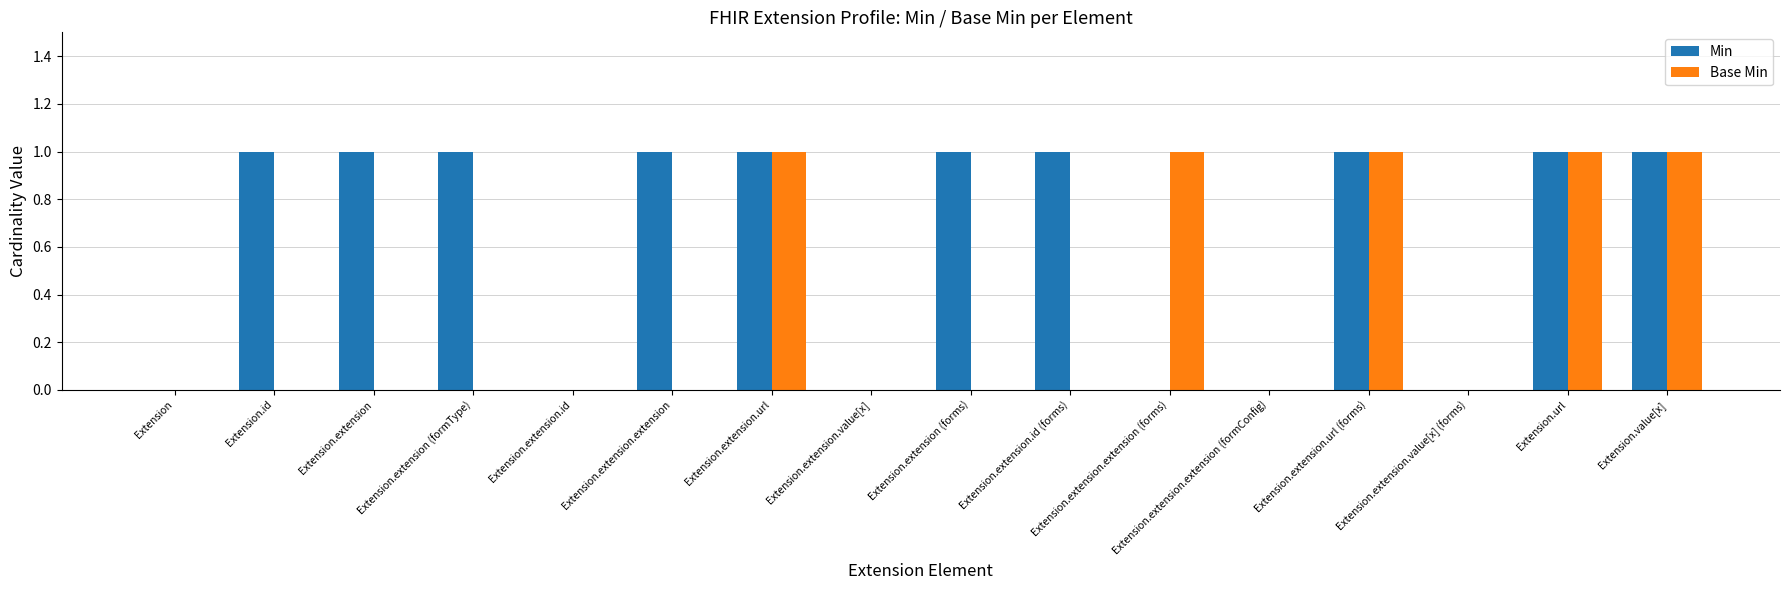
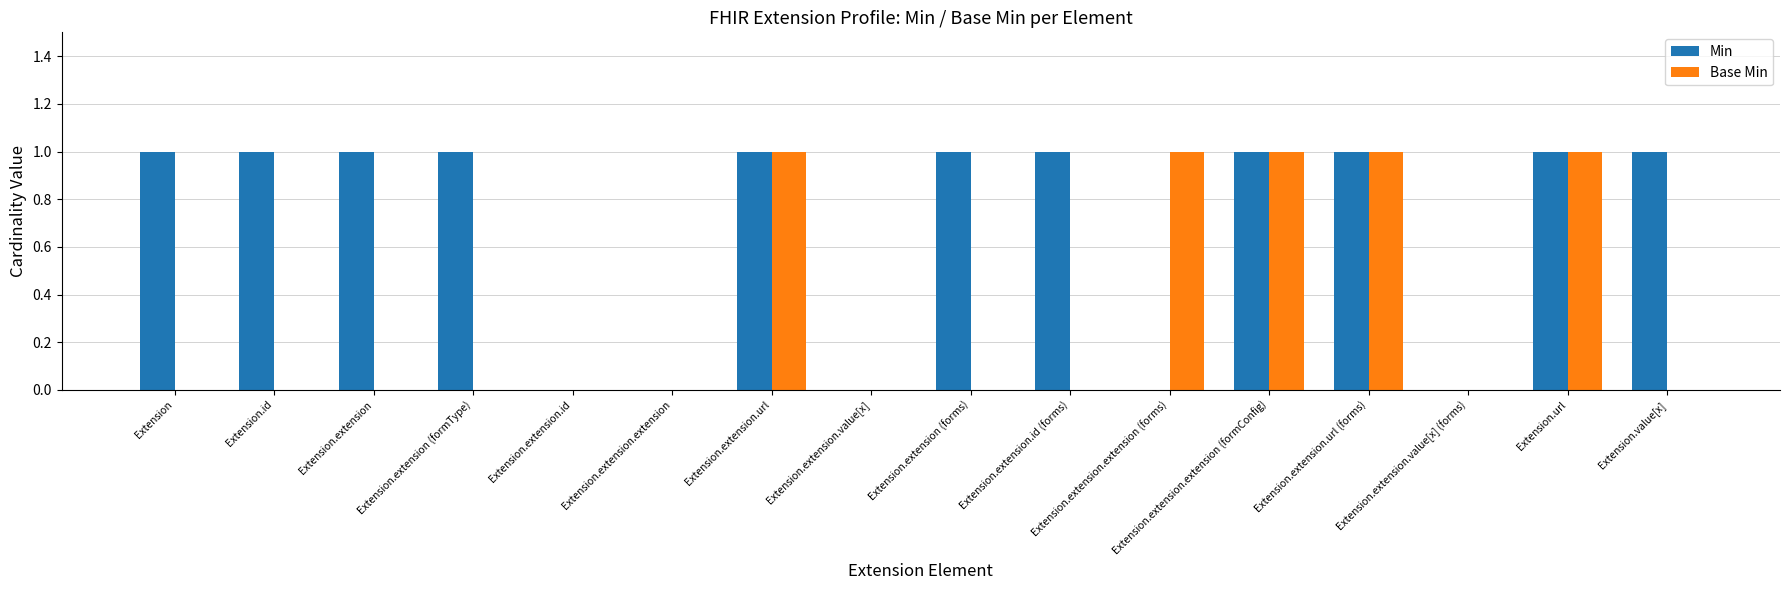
Min, Extension: 0 -> 1
Min, Extension.extension.extension: 1 -> 0
Min, Extension.extension.extension (formConfig): 0 -> 1
Base Min, Extension.extension.extension (formConfig): 0 -> 1
Base Min, Extension.value[x]: 1 -> 0
